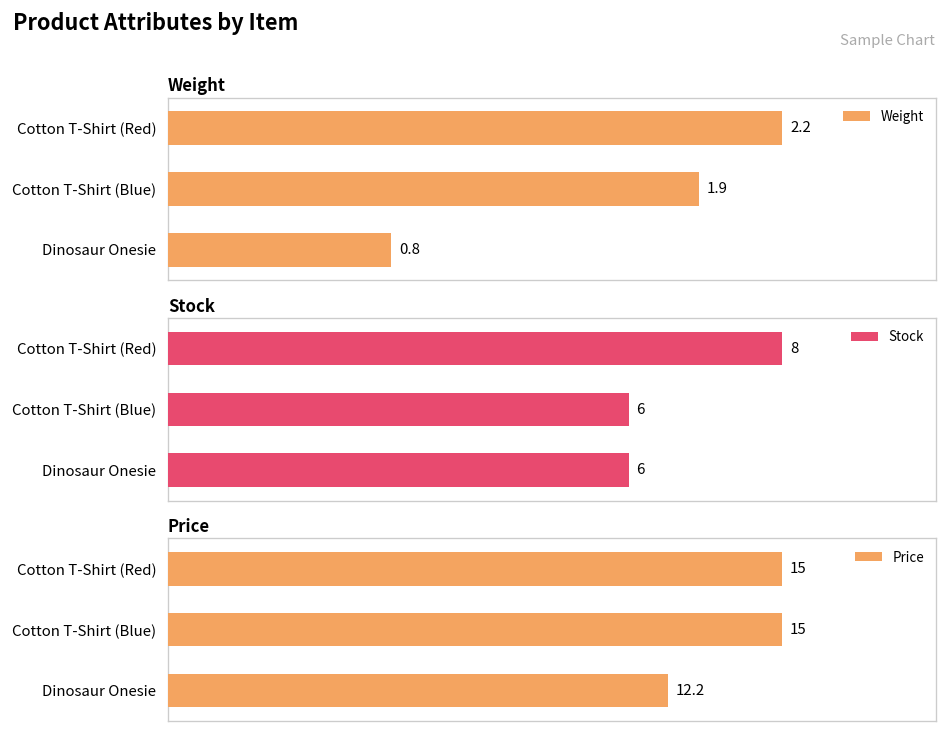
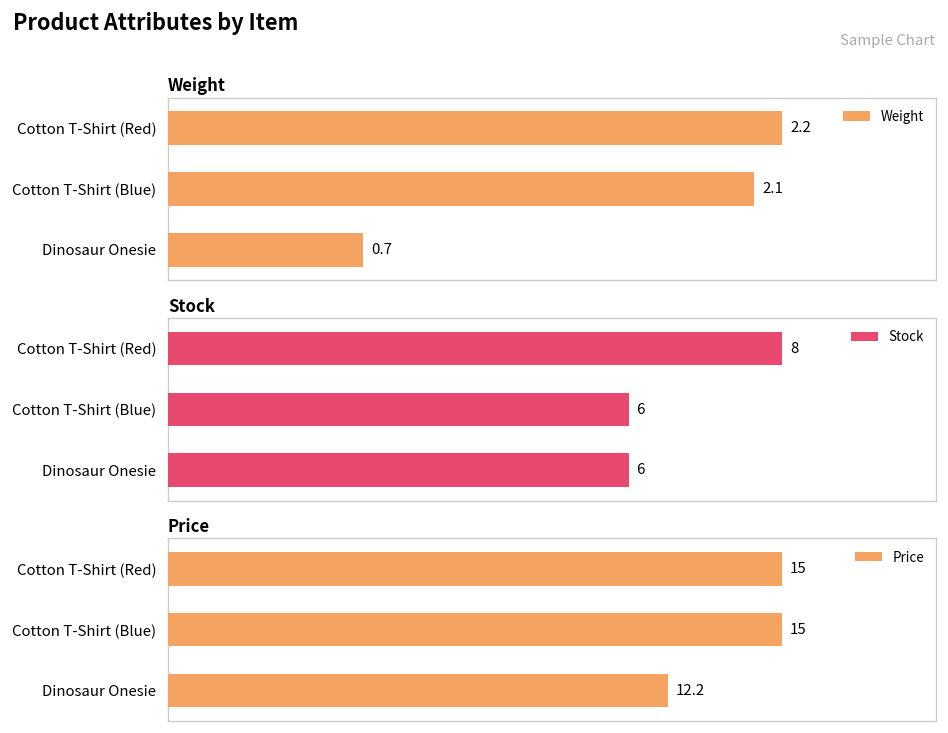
Weight, Cotton T-Shirt (Blue): 1.9 -> 2.1
Weight, Dinosaur Onesie: 0.8 -> 0.7
